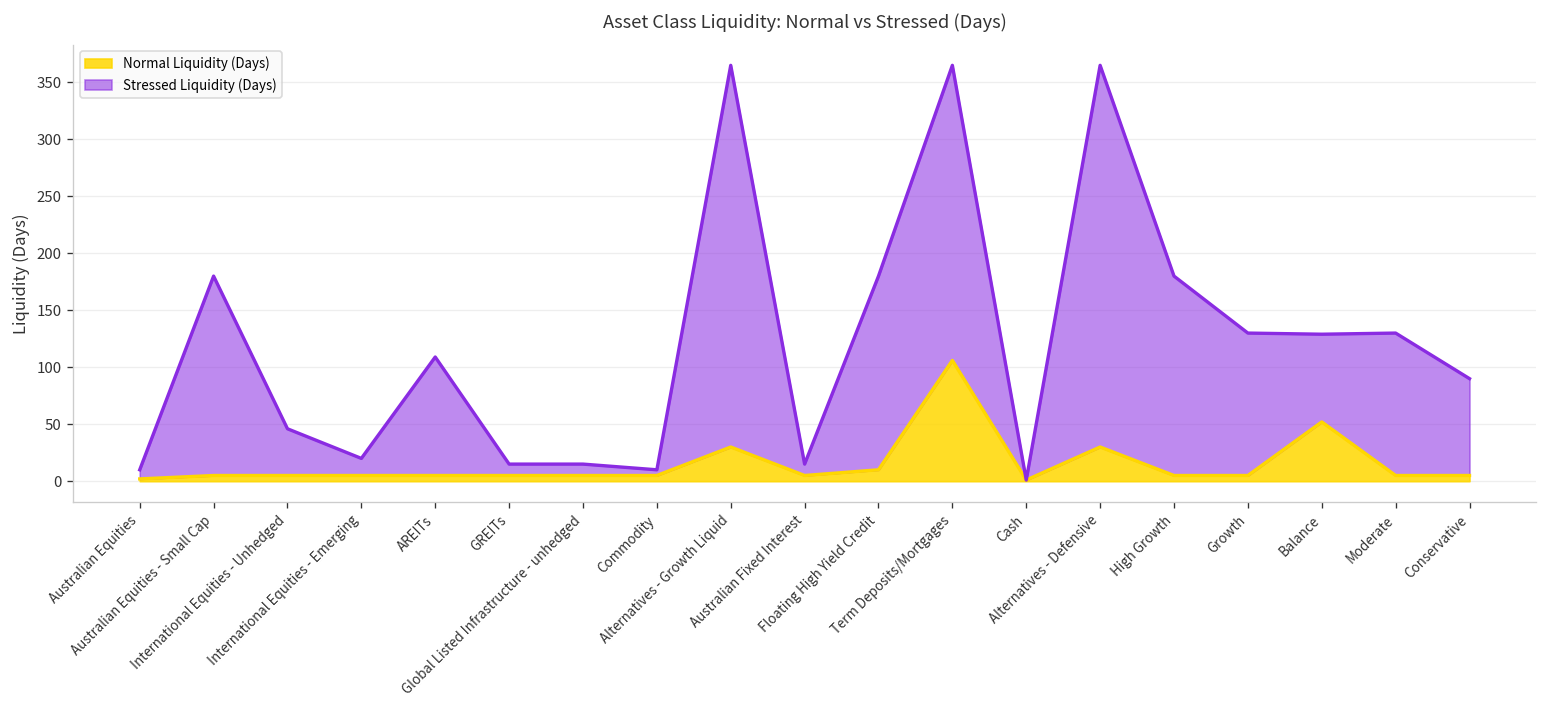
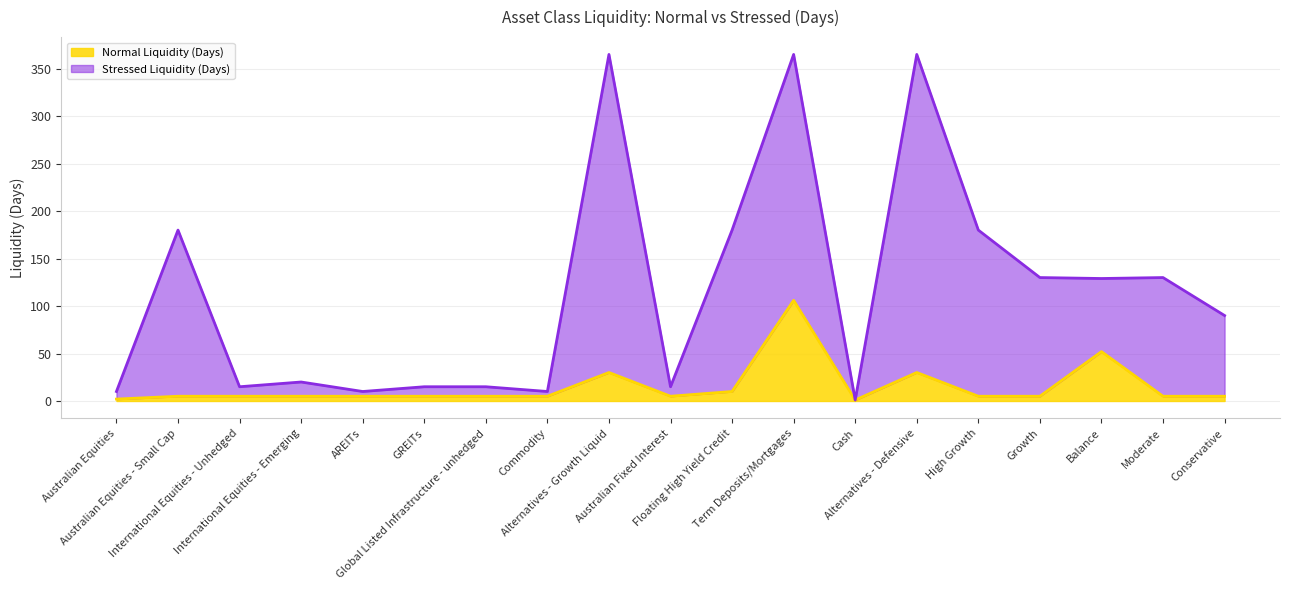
Stressed Liquidity (Days), International Equities - Unhedged: 50 -> 20
Stressed Liquidity (Days), AREITs: 110 -> 10
